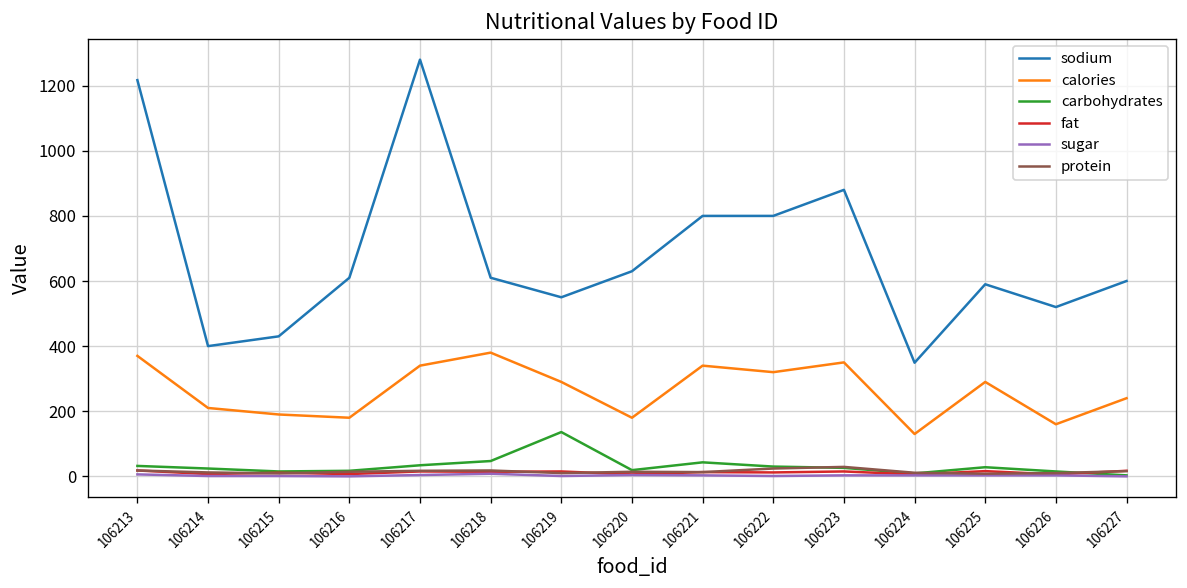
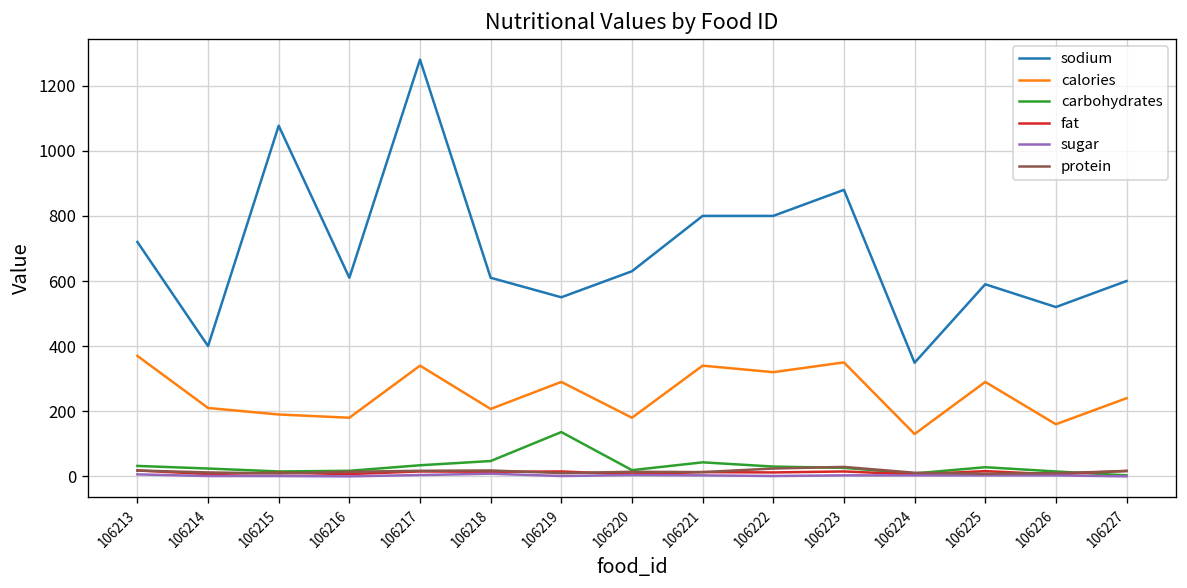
sodium, 106213: 1220 -> 720
sodium, 106215: 430 -> 1080
calories, 106218: 380 -> 210
